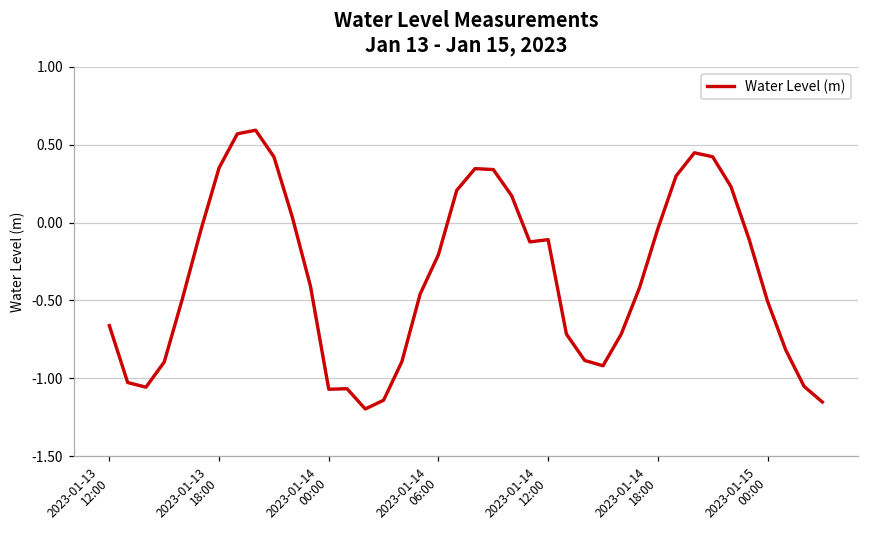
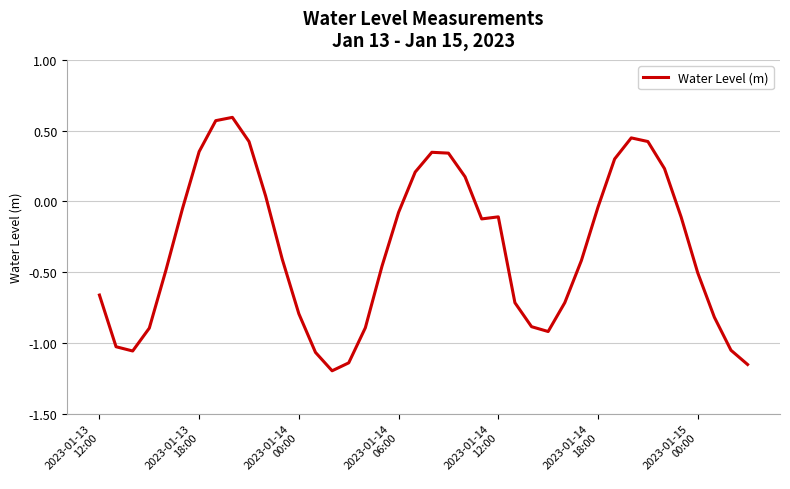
2023-01-14 00:00: -1.07 -> -0.79
2023-01-14 06:00: -0.21 -> -0.08
